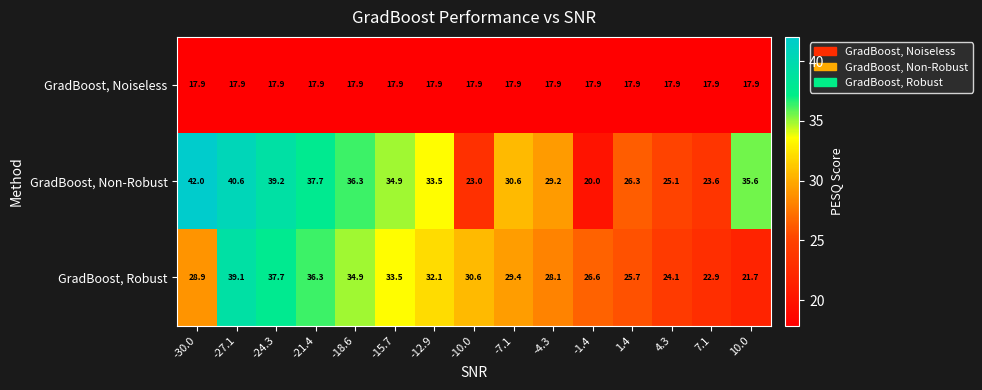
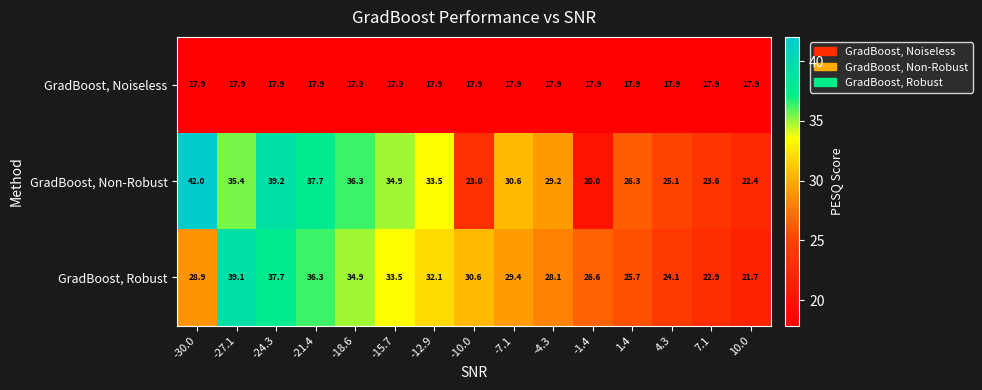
GradBoost, Non-Robust, -27.1: 40.6 -> 35.4
GradBoost, Non-Robust, 10.0: 35.6 -> 22.4
